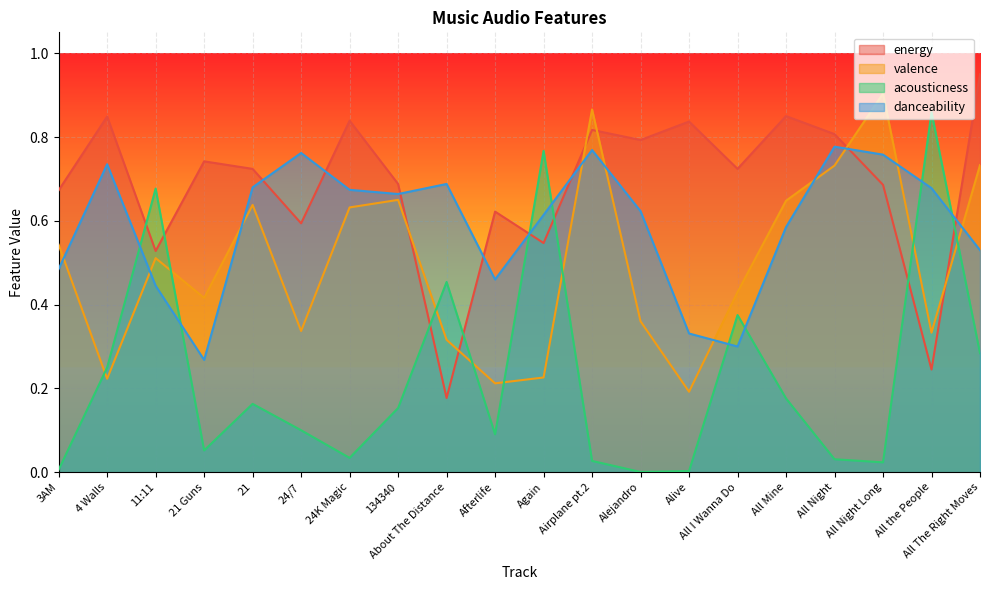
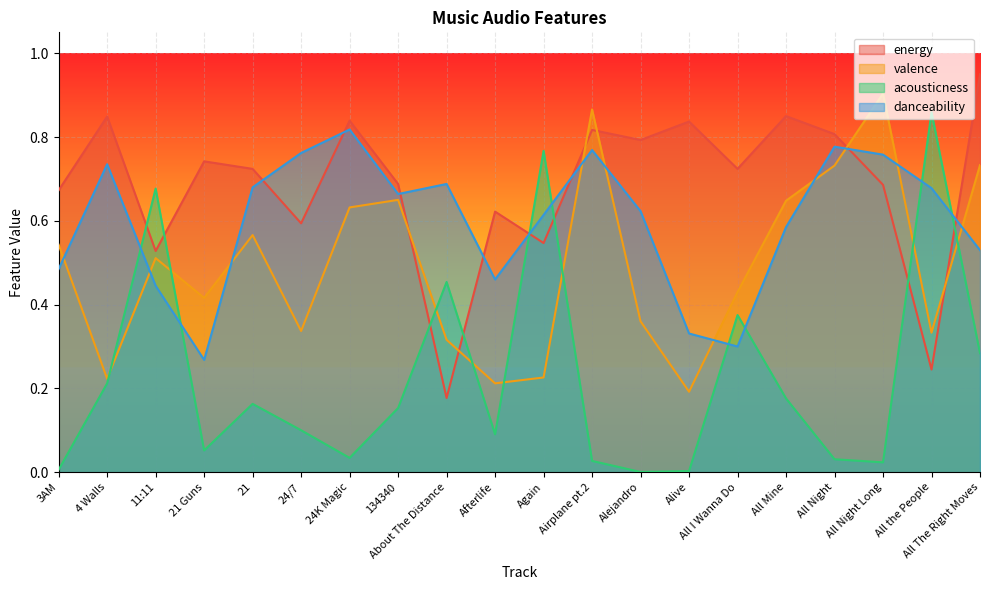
acousticness, 4 Walls: 0.25 -> 0.21
valence, 21: 0.64 -> 0.57
danceability, 24K Magic: 0.67 -> 0.82
